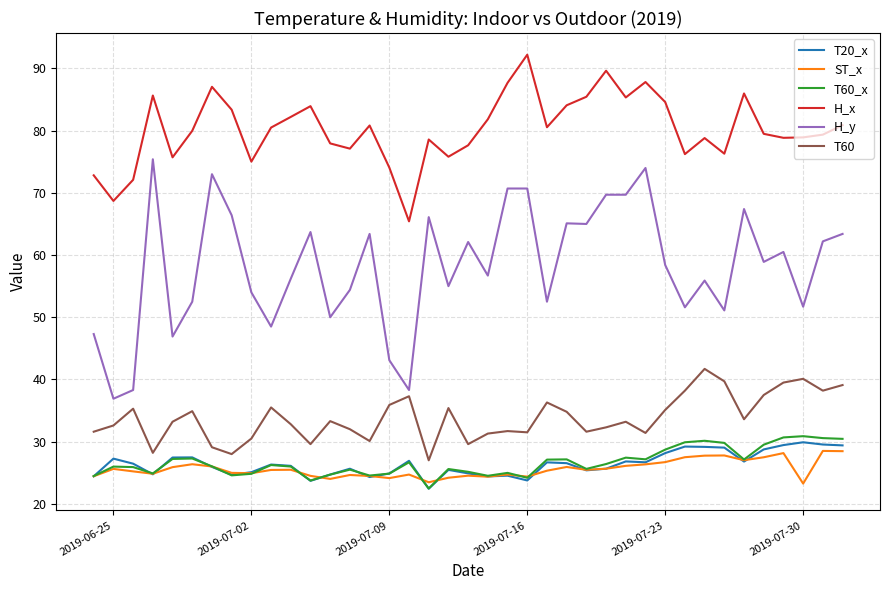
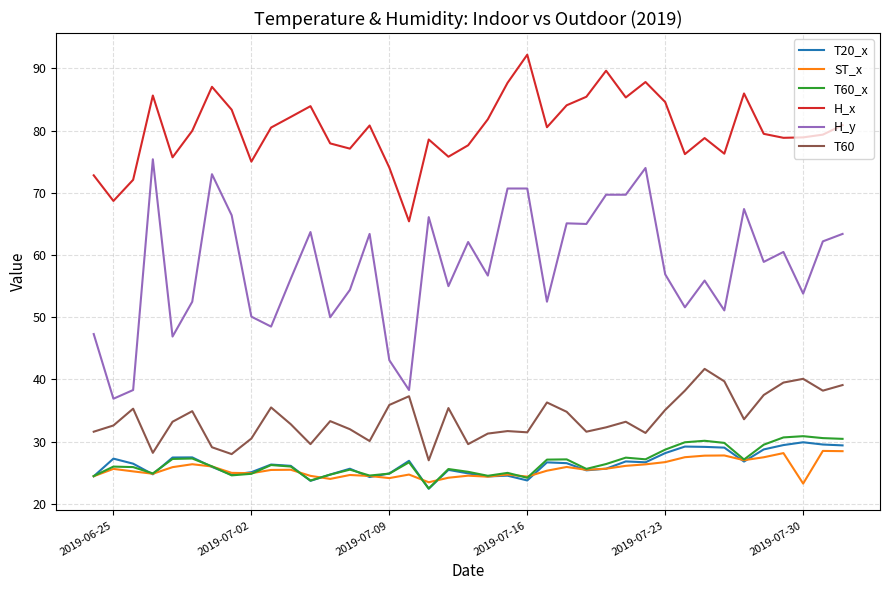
H_y, 2019-07-02: 54 -> 50
H_y, 2019-07-23: 58 -> 57
H_y, 2019-07-30: 52 -> 54
